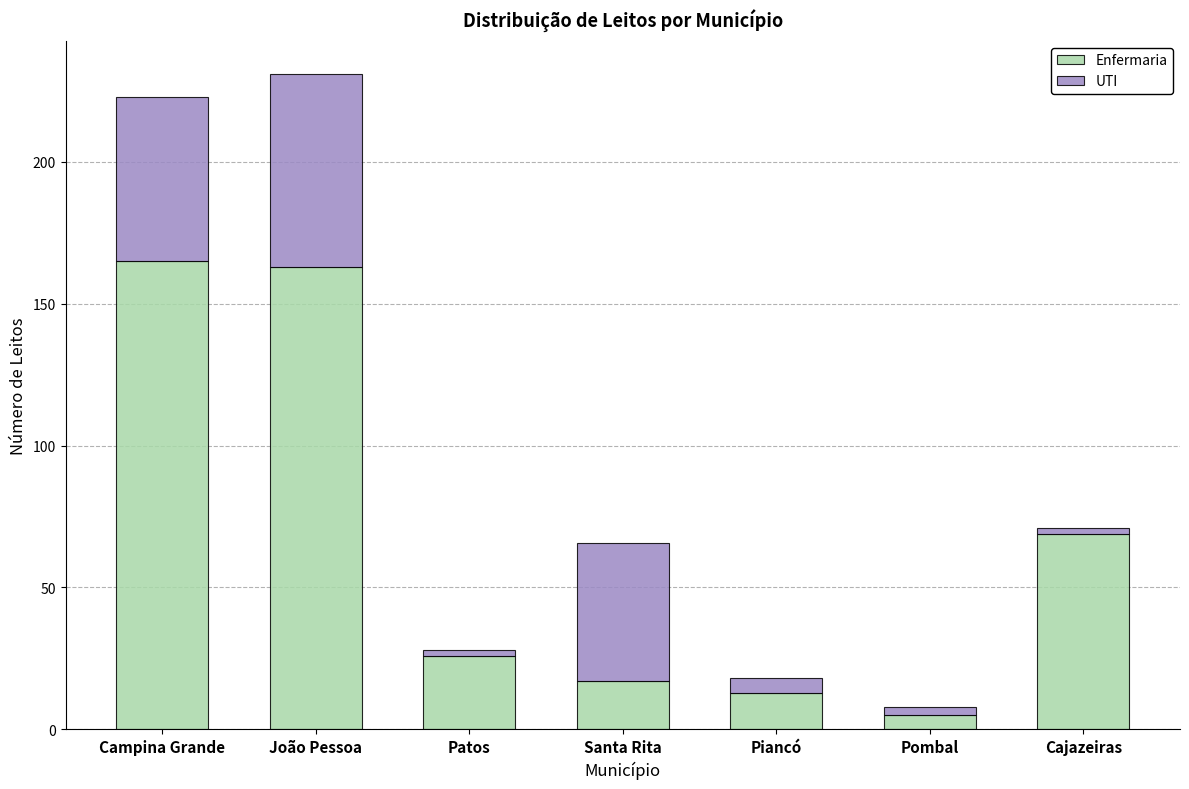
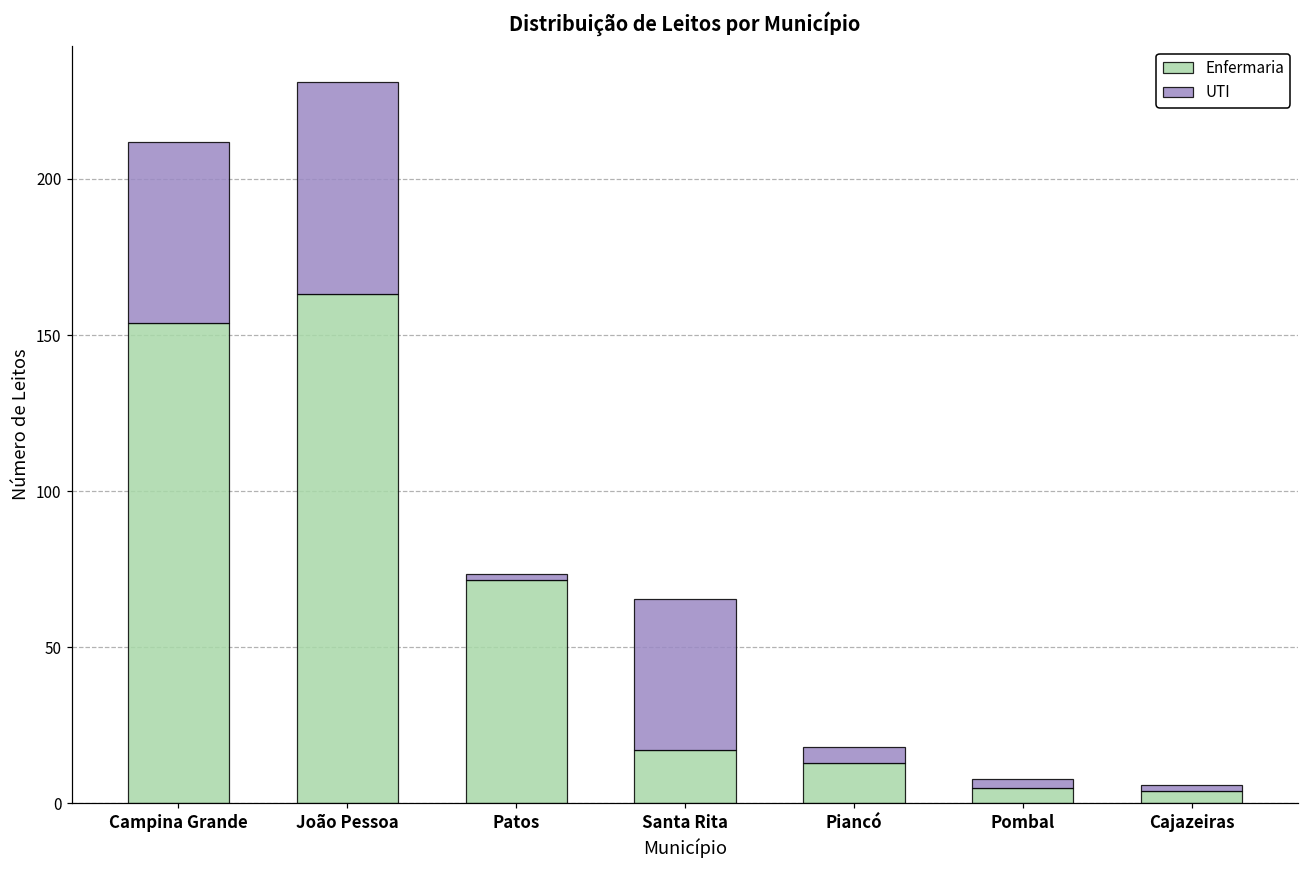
Enfermaria, Campina Grande: 165 -> 154
Enfermaria, Patos: 26 -> 72
Enfermaria, Cajazeiras: 69 -> 4
